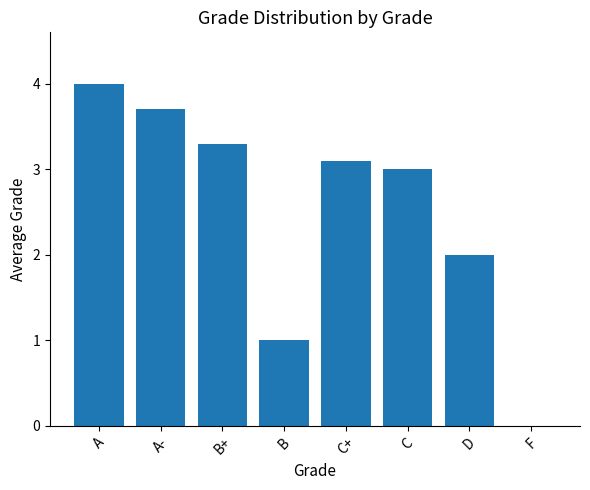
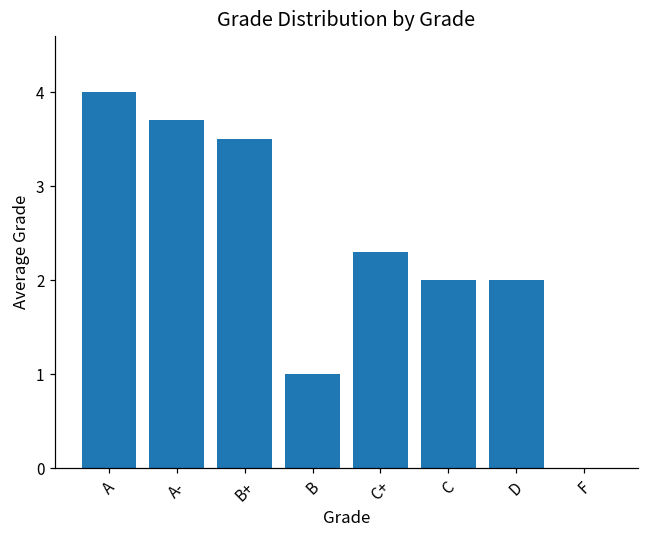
B+: 3.3 -> 3.5
C+: 3.1 -> 2.3
C: 3 -> 2
